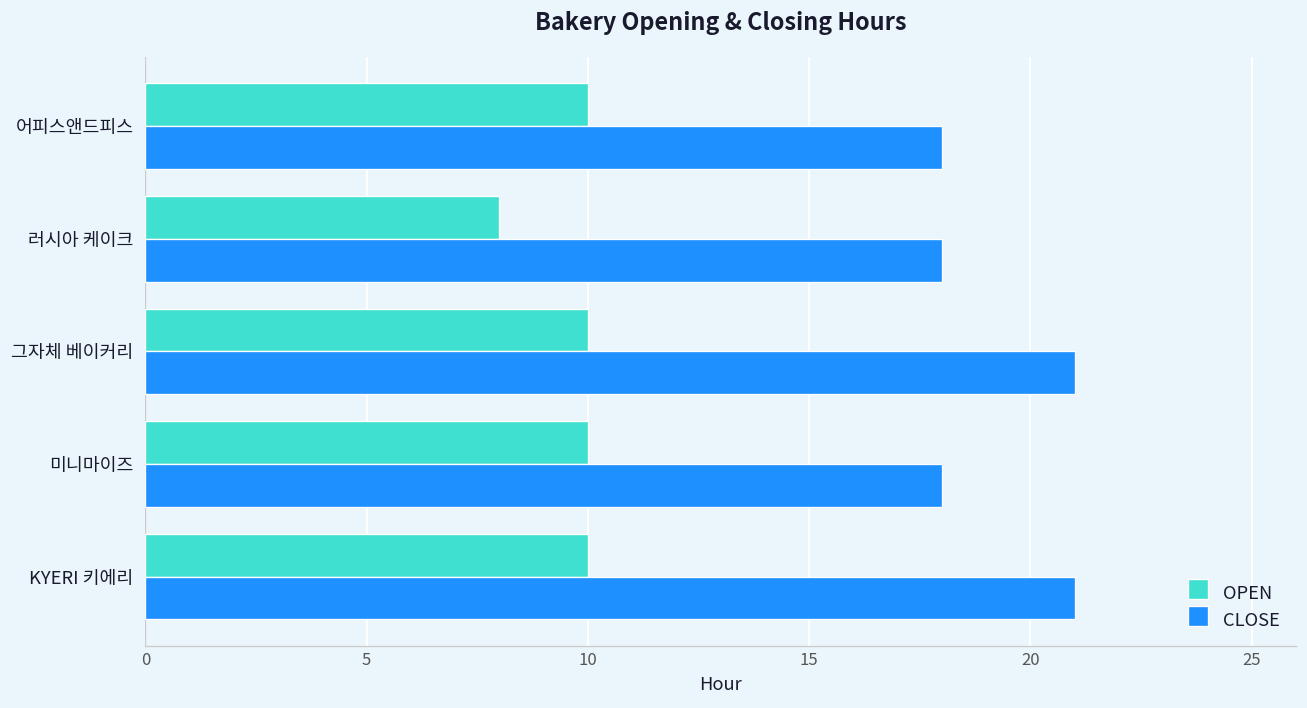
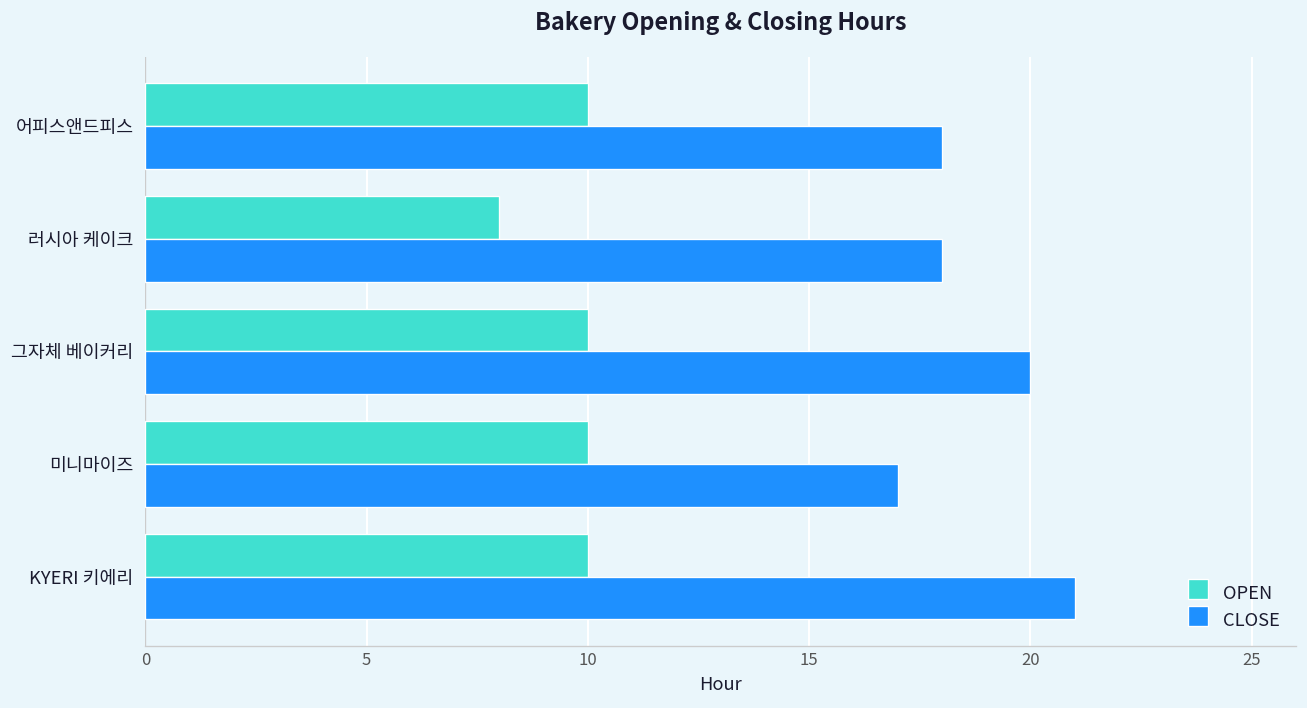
CLOSE, 그자체 베이커리: 21 -> 20
CLOSE, 미니마이즈: 18 -> 17
